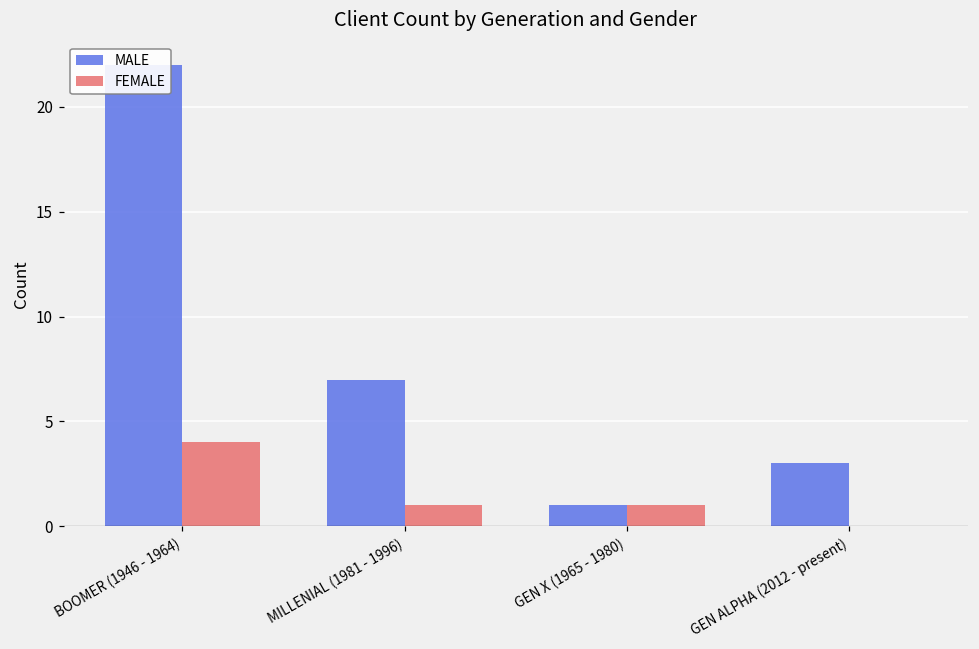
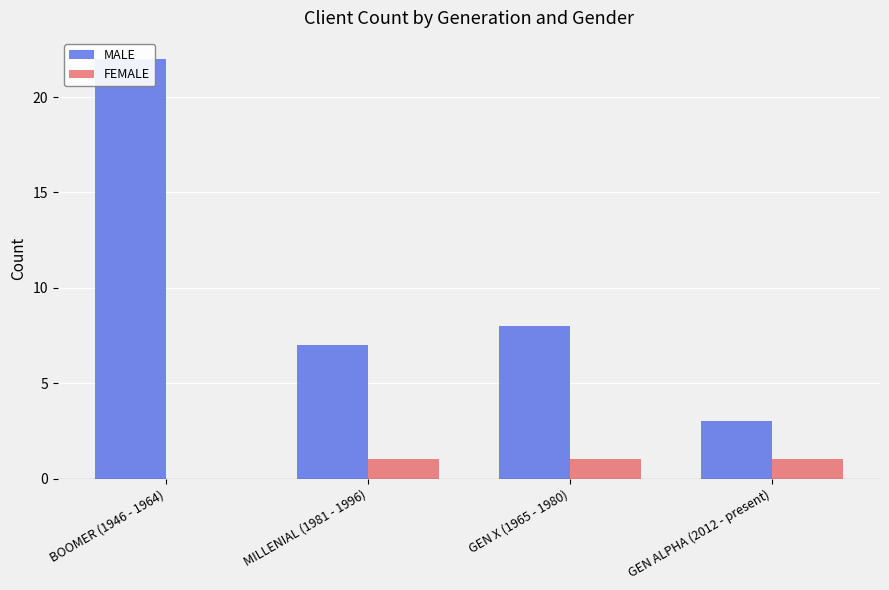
FEMALE, BOOMER (1946 - 1964): 4 -> 0
MALE, GEN X (1965 - 1980): 1 -> 8
FEMALE, GEN ALPHA (2012 - present): 0 -> 1
